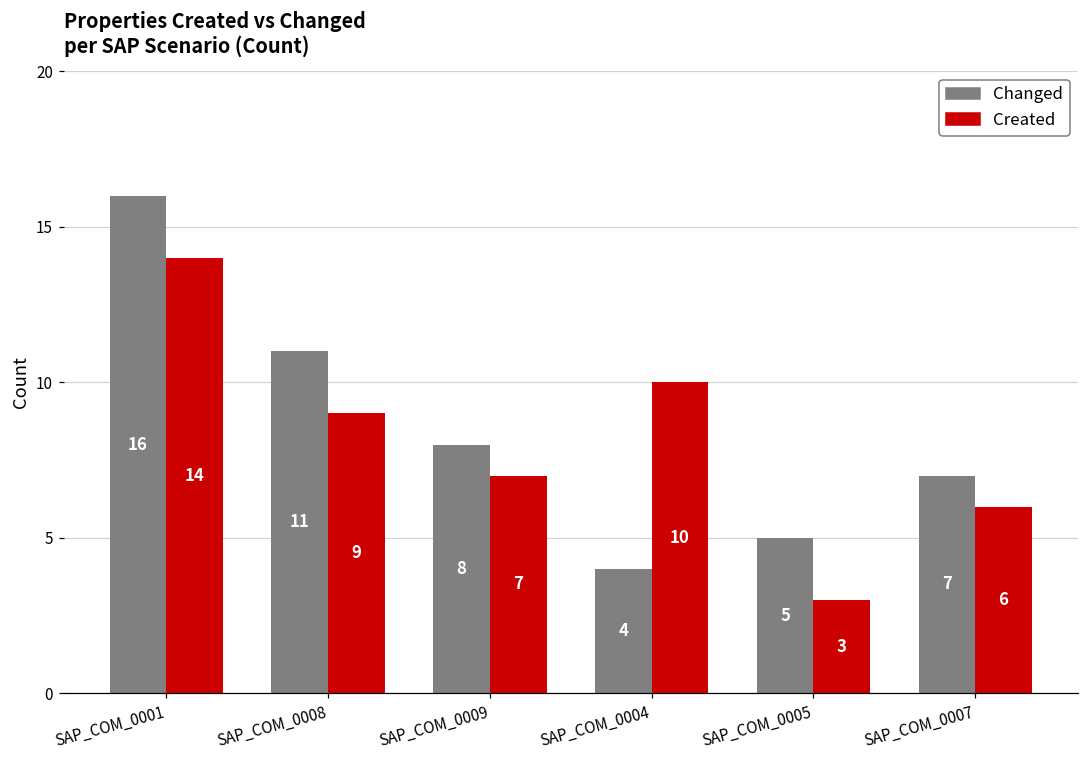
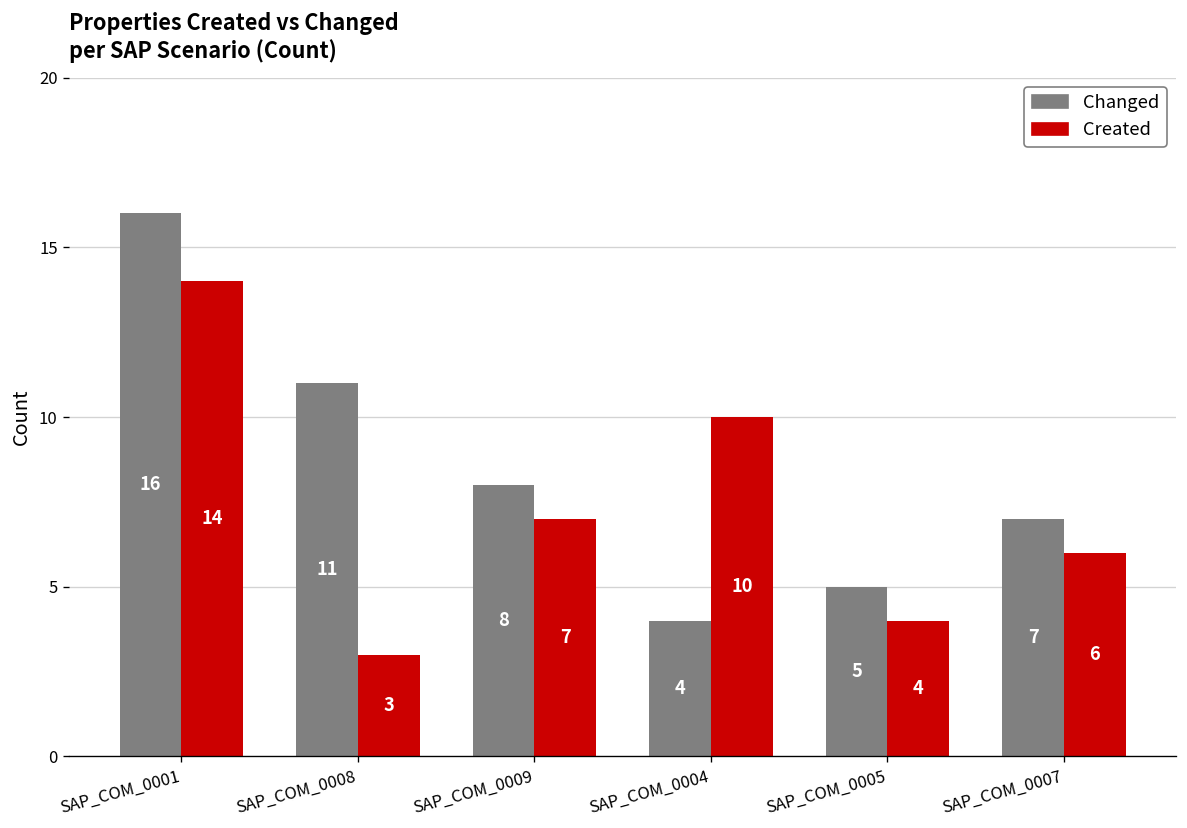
Created, SAP_COM_0008: 9 -> 3
Created, SAP_COM_0005: 3 -> 4
